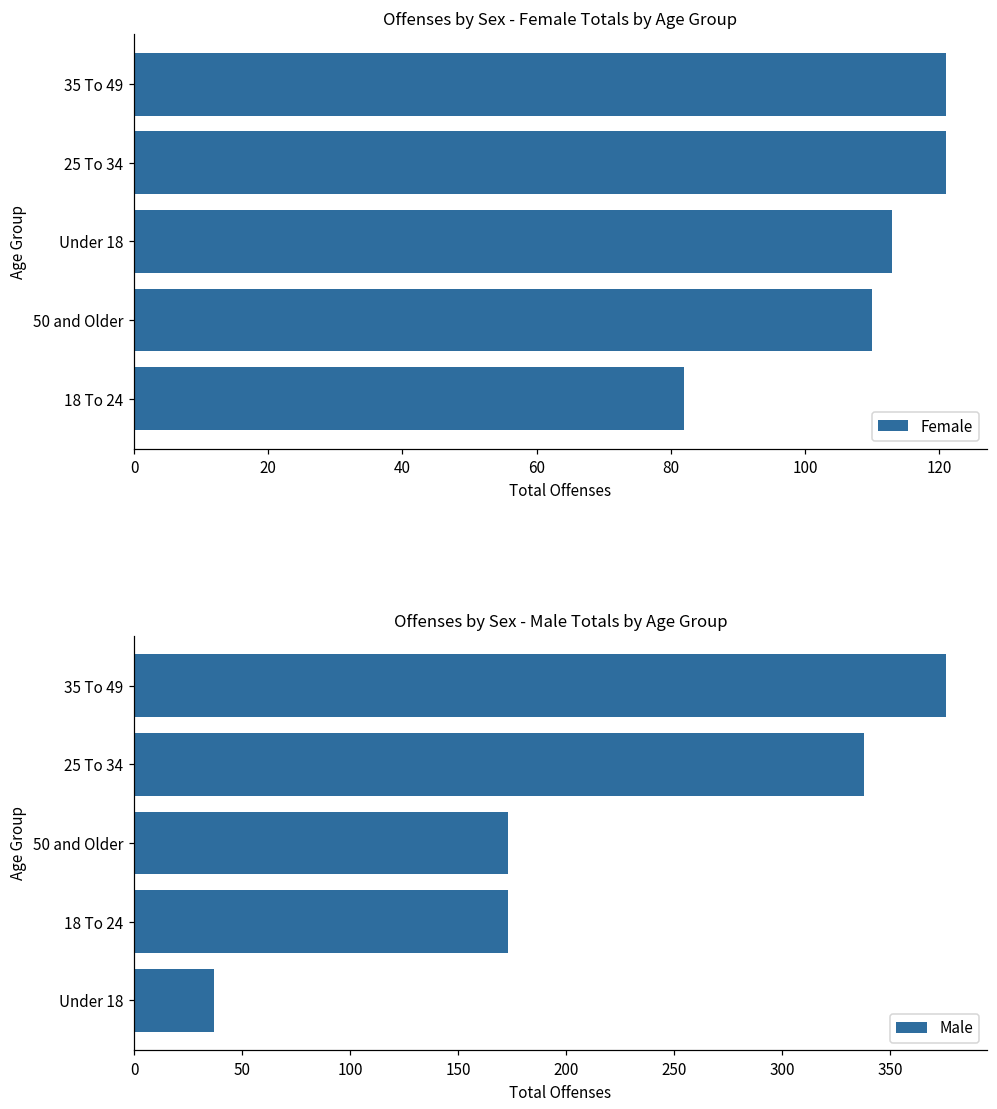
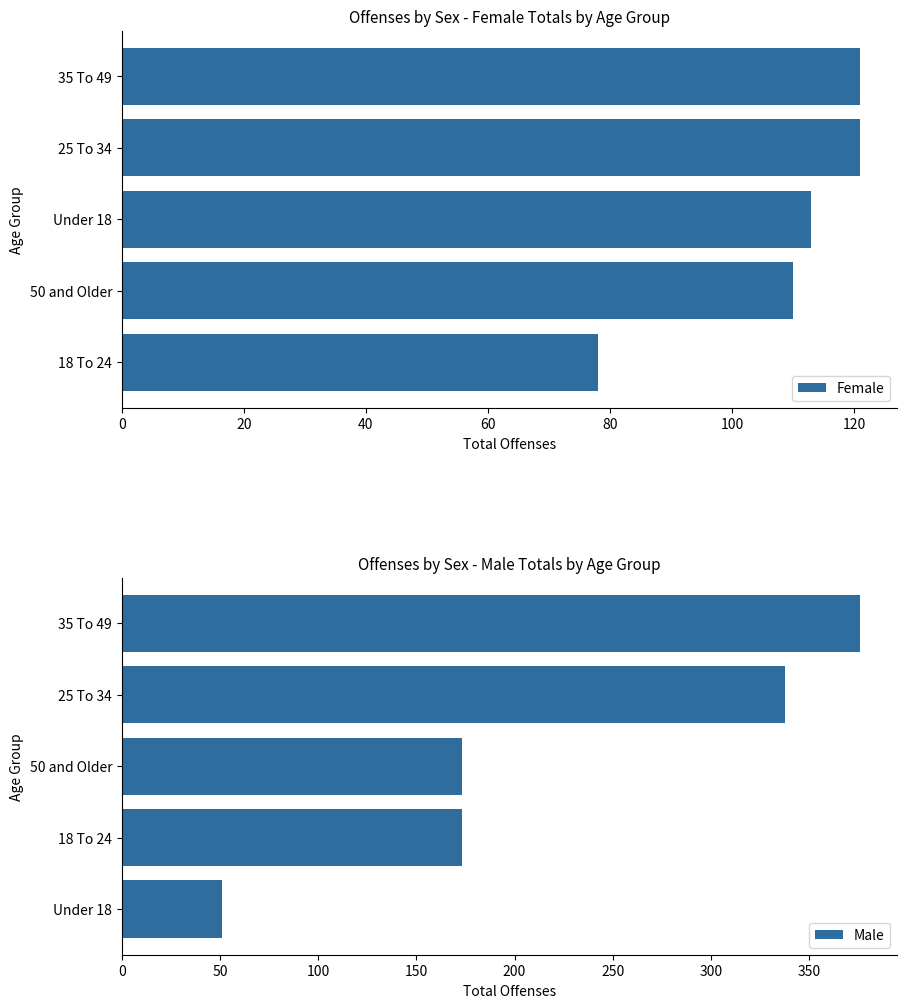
Offenses by Sex - Female Totals by Age Group, 18 To 24: 82 -> 78
Offenses by Sex - Male Totals by Age Group, Under 18: 37 -> 51
